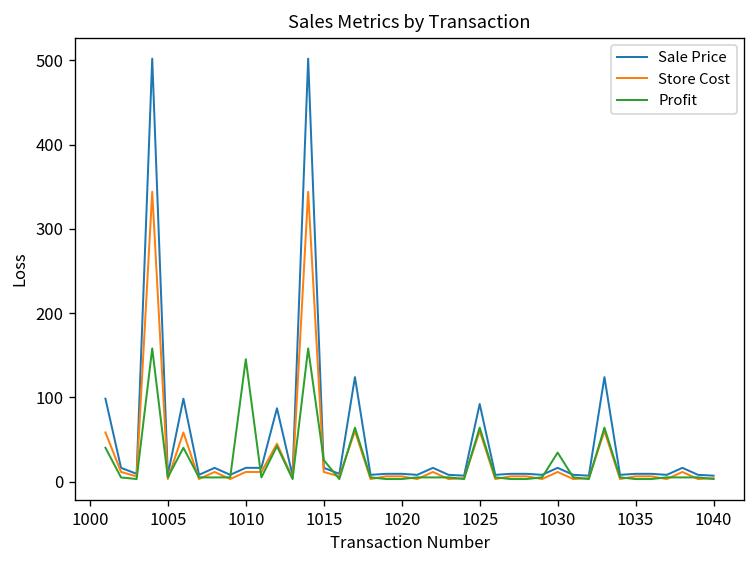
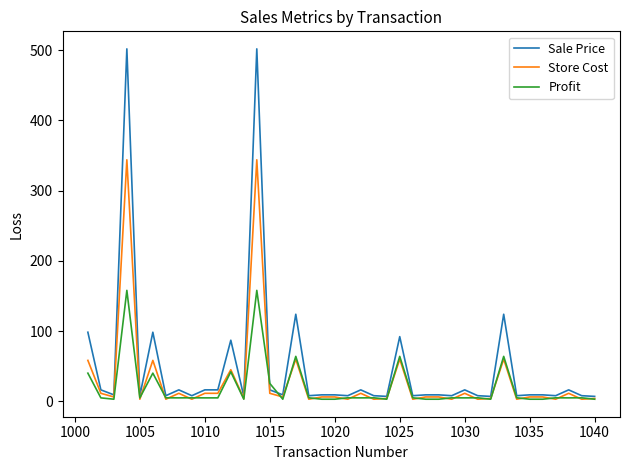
Profit, 1010: 150 -> 0
Profit, 1030: 30 -> 0
